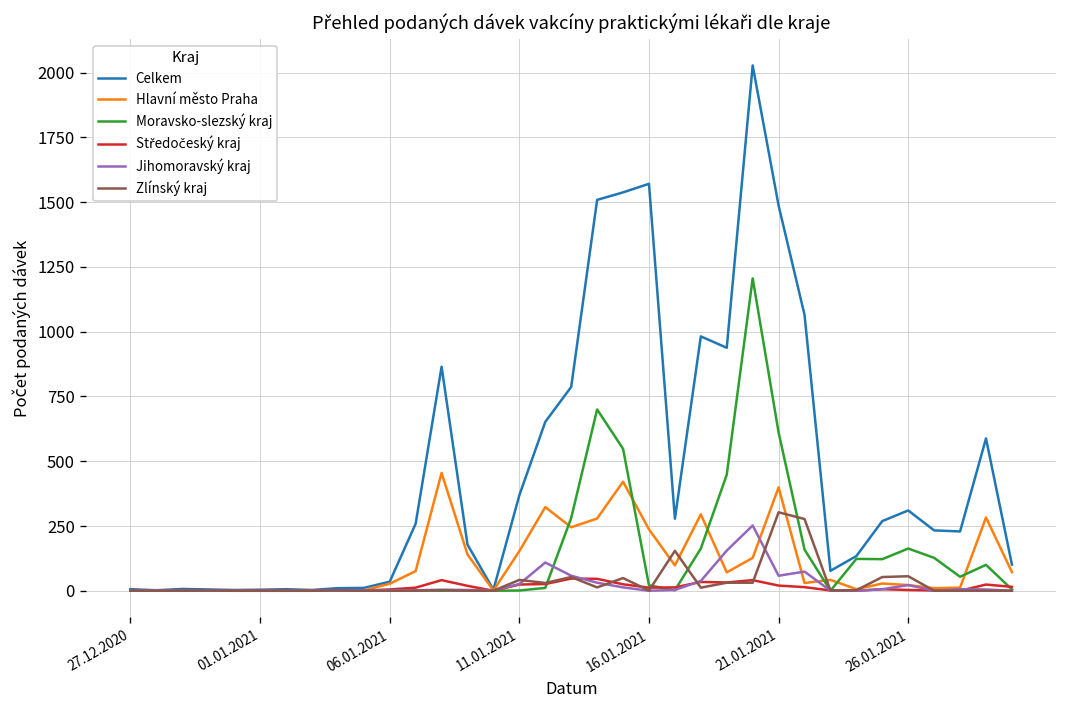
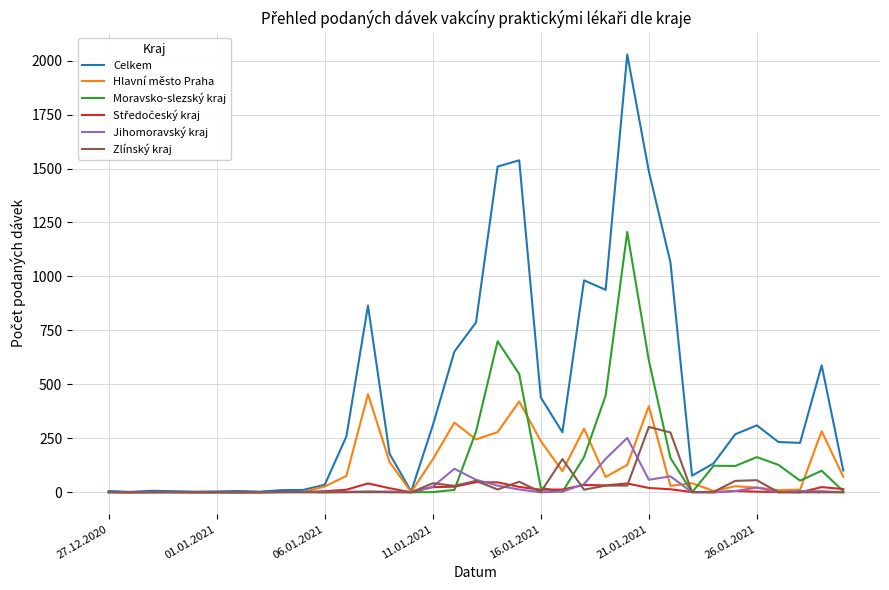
Celkem, 11.01.2021: 370 -> 310
Celkem, 16.01.2021: 1570 -> 440
